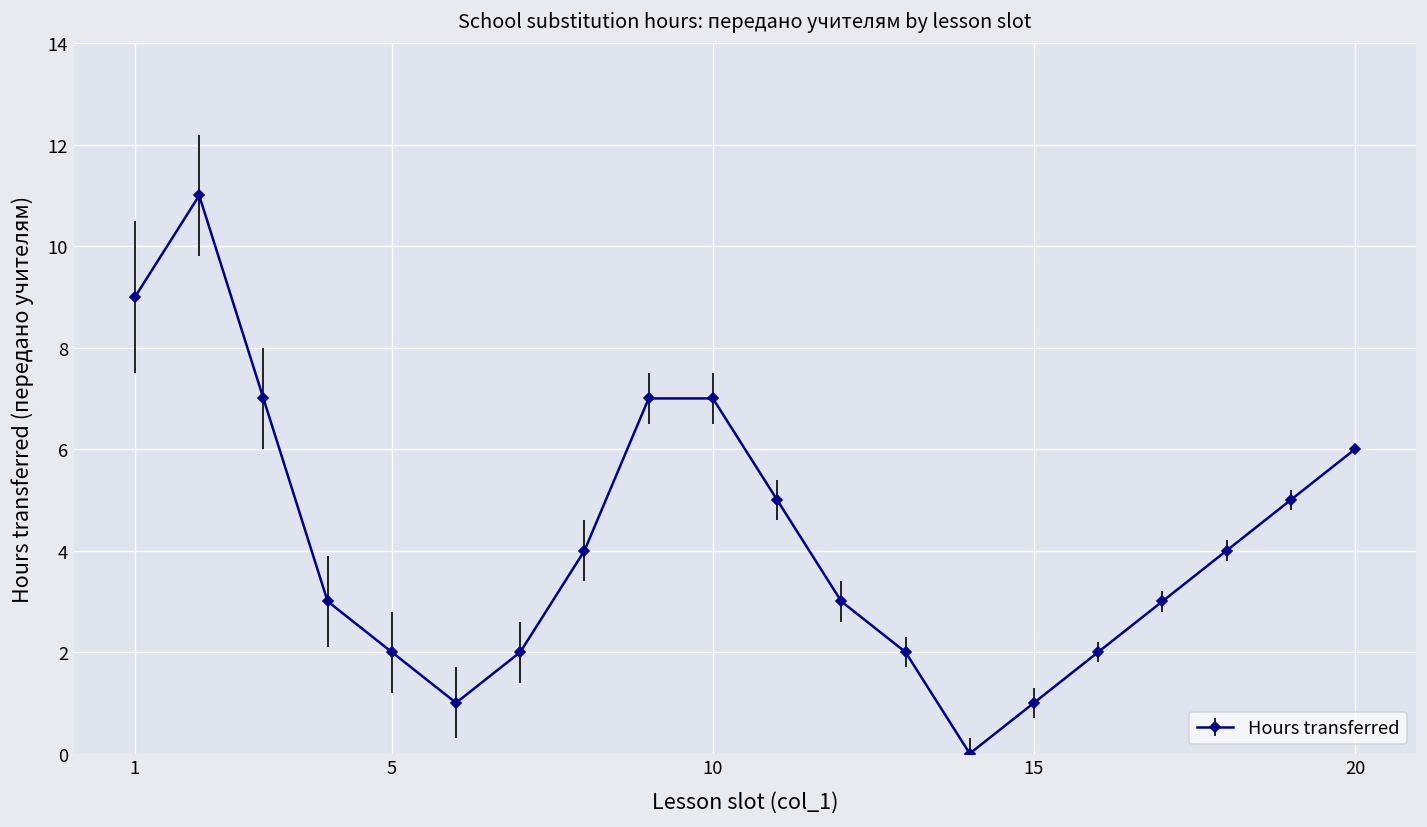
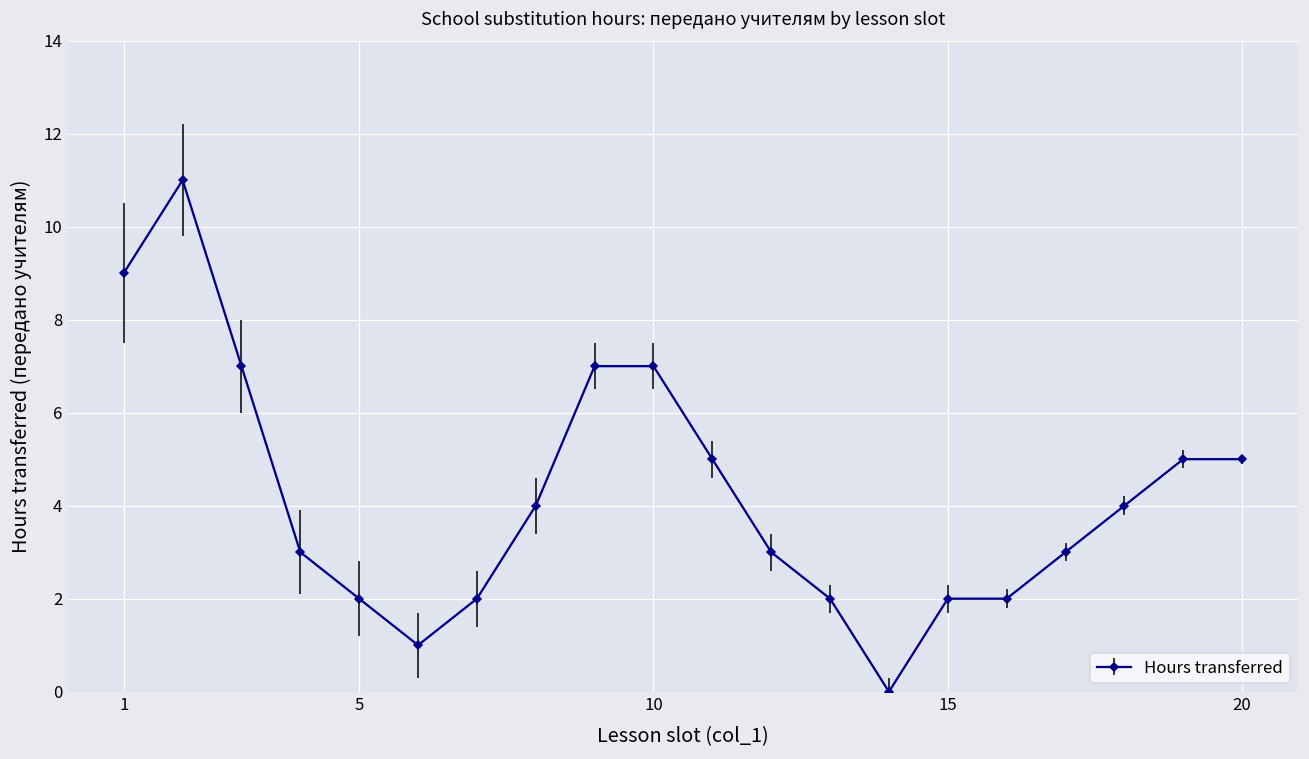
15: 1 -> 2
20: 6 -> 5
